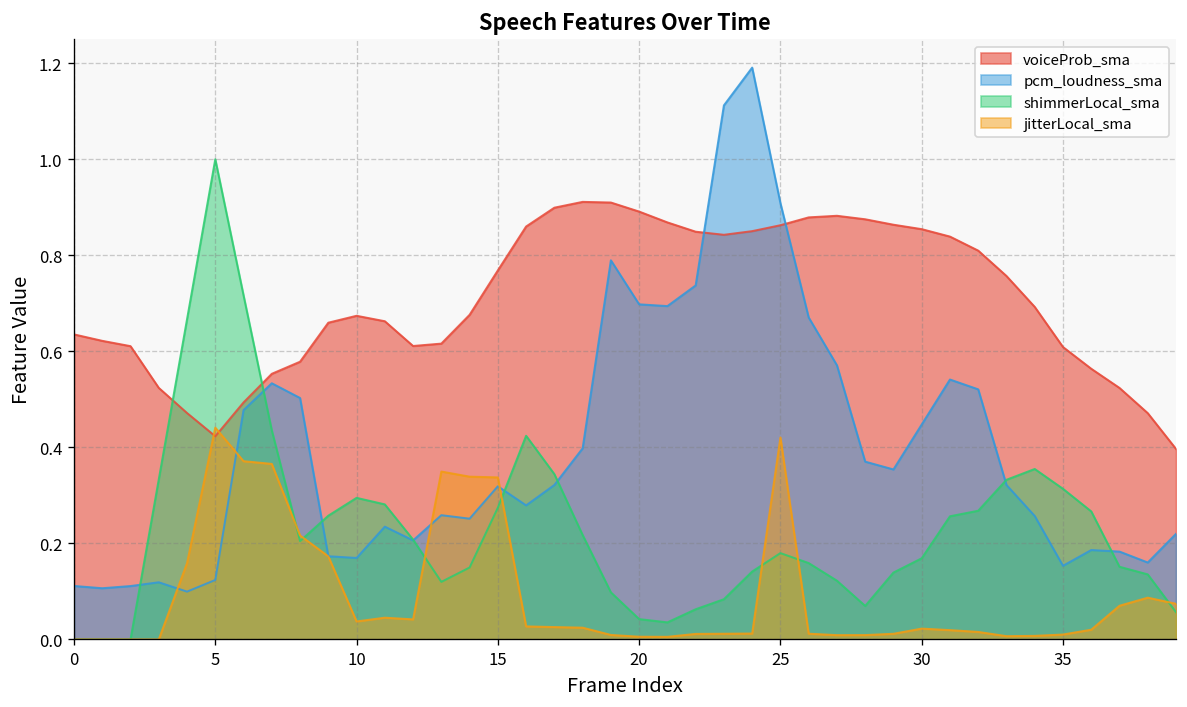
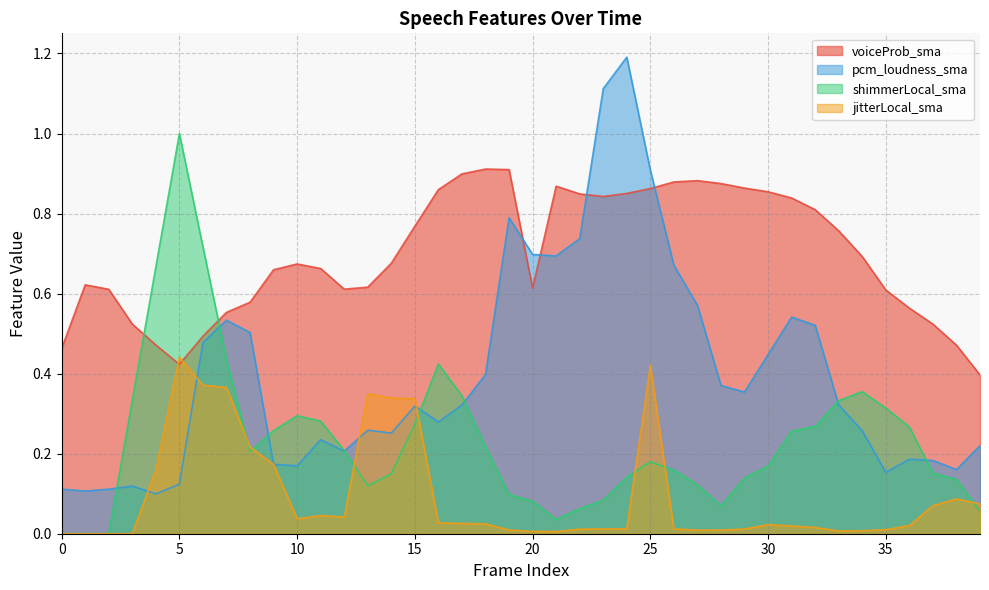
voiceProb_sma, 0: 0.64 -> 0.46
voiceProb_sma, 20: 0.89 -> 0.61
shimmerLocal_sma, 20: 0.04 -> 0.08
